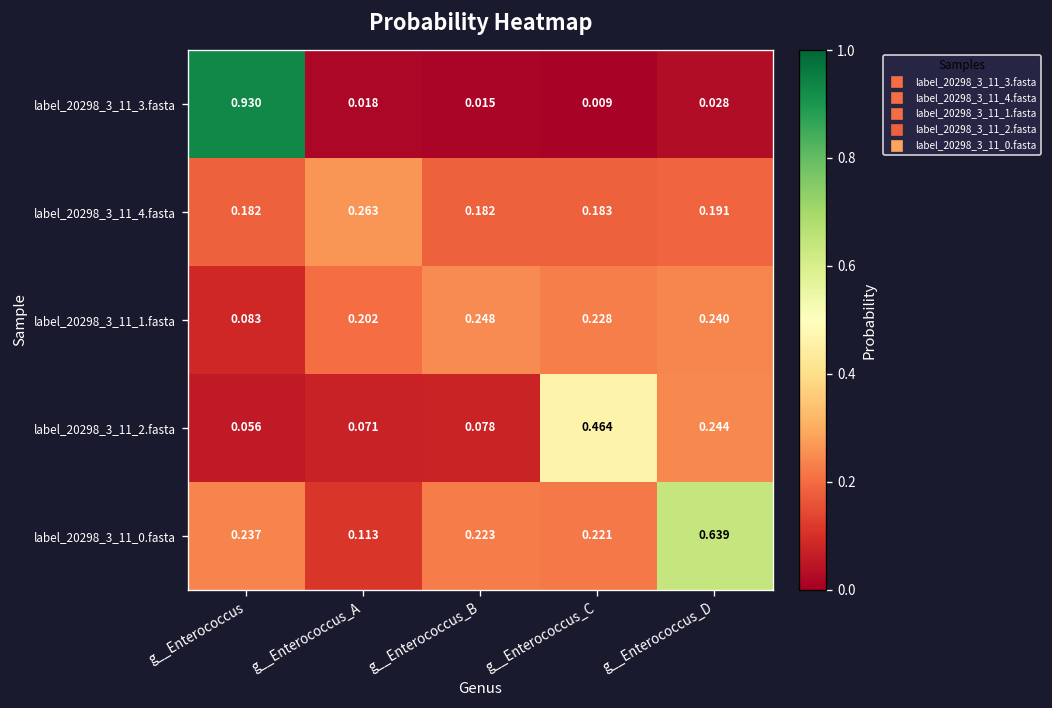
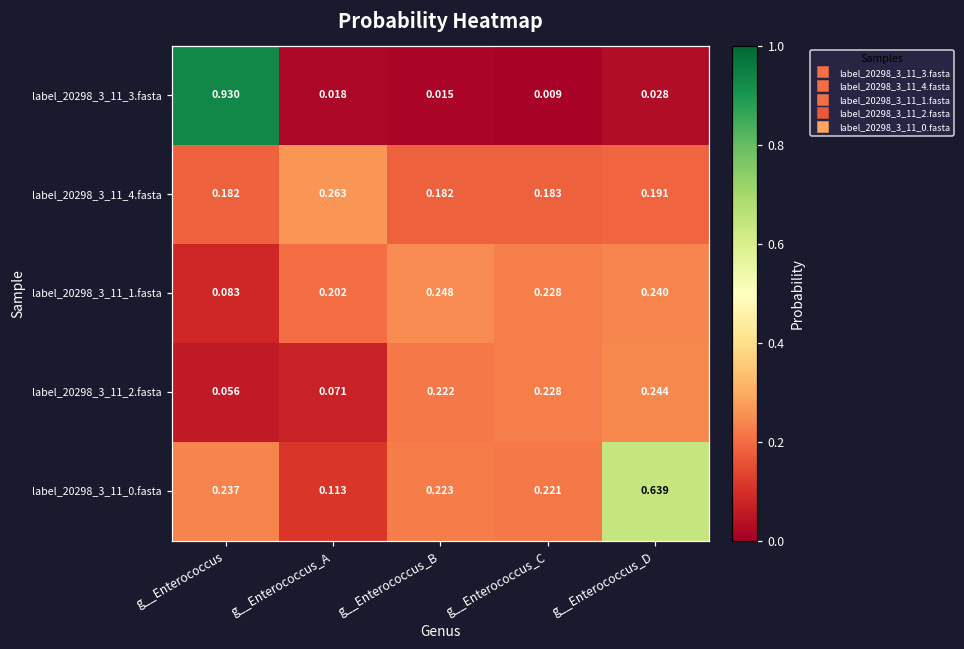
label_20298_3_11_2.fasta, g__Enterococcus_B: 0.078 -> 0.222
label_20298_3_11_2.fasta, g__Enterococcus_C: 0.464 -> 0.228
